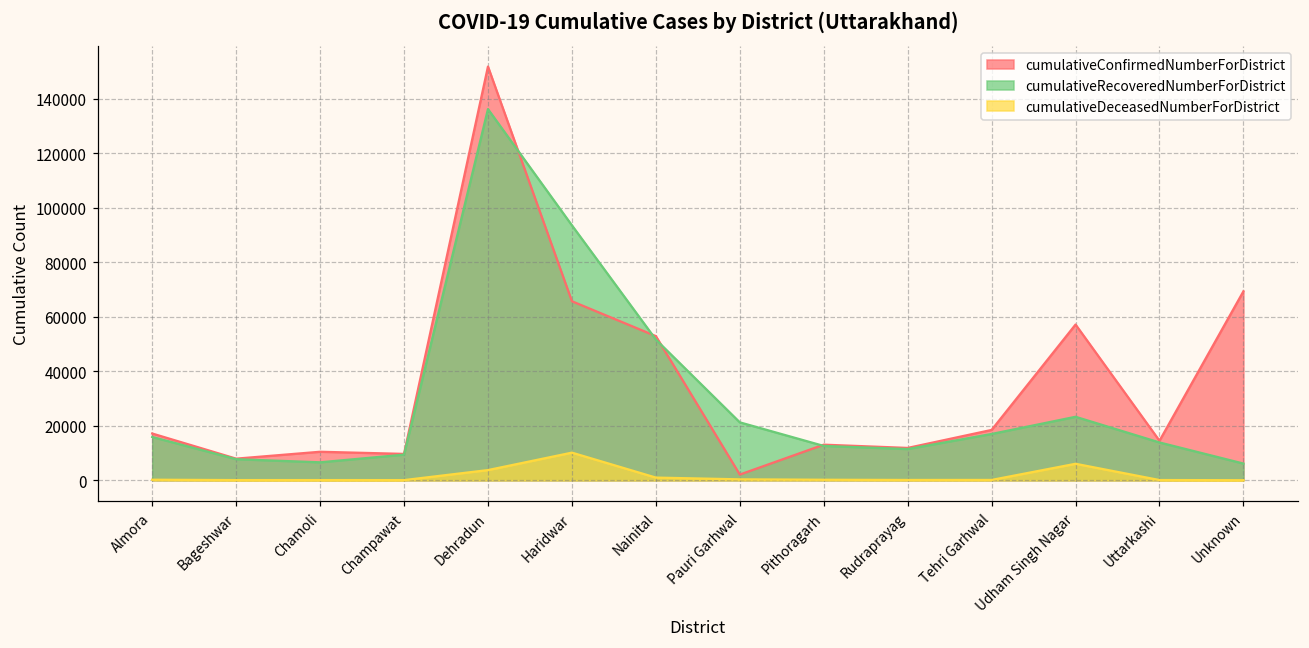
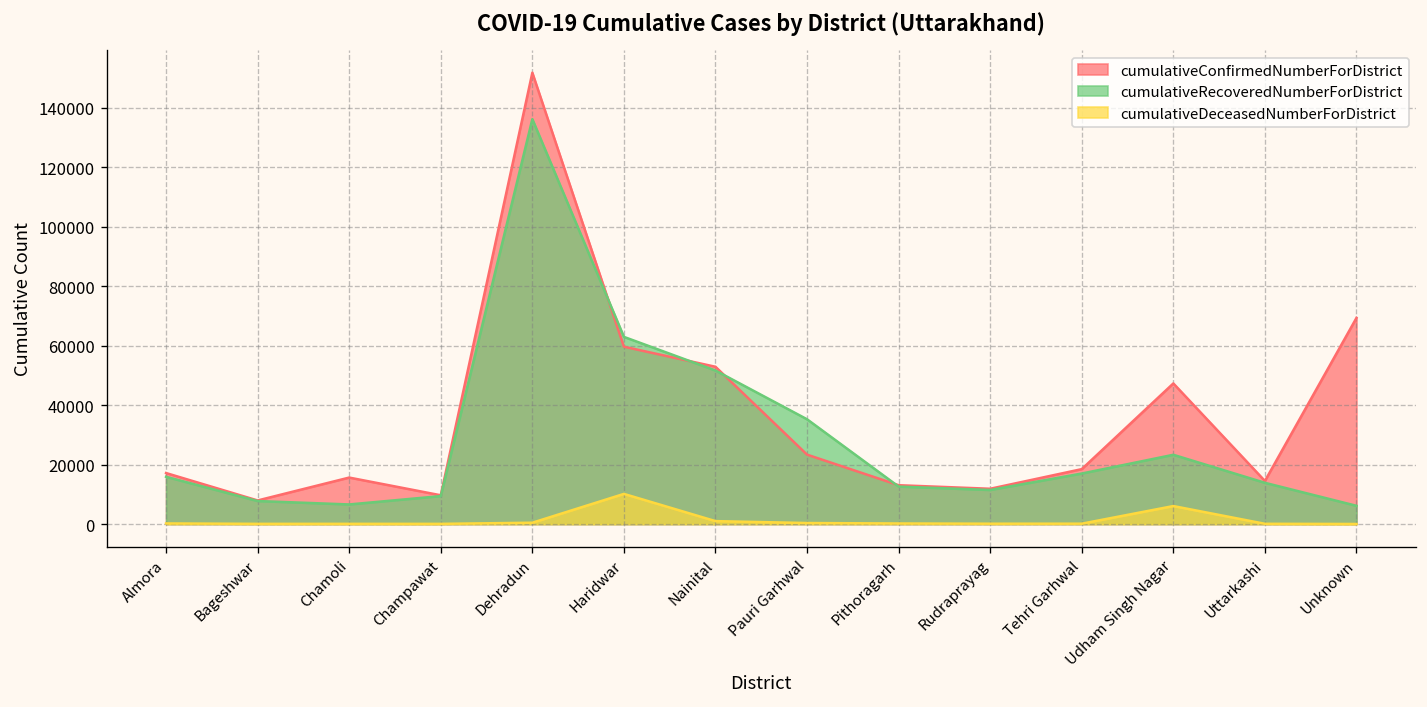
cumulativeConfirmedNumberForDistrict, Chamoli: 10000 -> 16000
cumulativeDeceasedNumberForDistrict, Dehradun: 4000 -> 0
cumulativeConfirmedNumberForDistrict, Haridwar: 66000 -> 60000
cumulativeRecoveredNumberForDistrict, Haridwar: 94000 -> 63000
cumulativeConfirmedNumberForDistrict, Pauri Garhwal: 2000 -> 23000
cumulativeRecoveredNumberForDistrict, Pauri Garhwal: 21000 -> 35000
cumulativeConfirmedNumberForDistrict, Udham Singh Nagar: 57000 -> 47000
